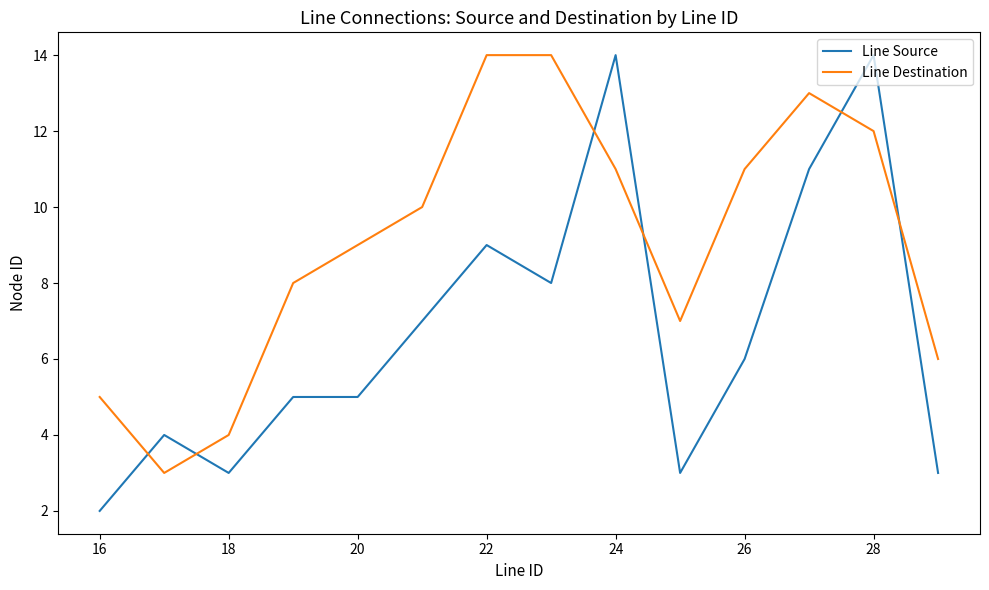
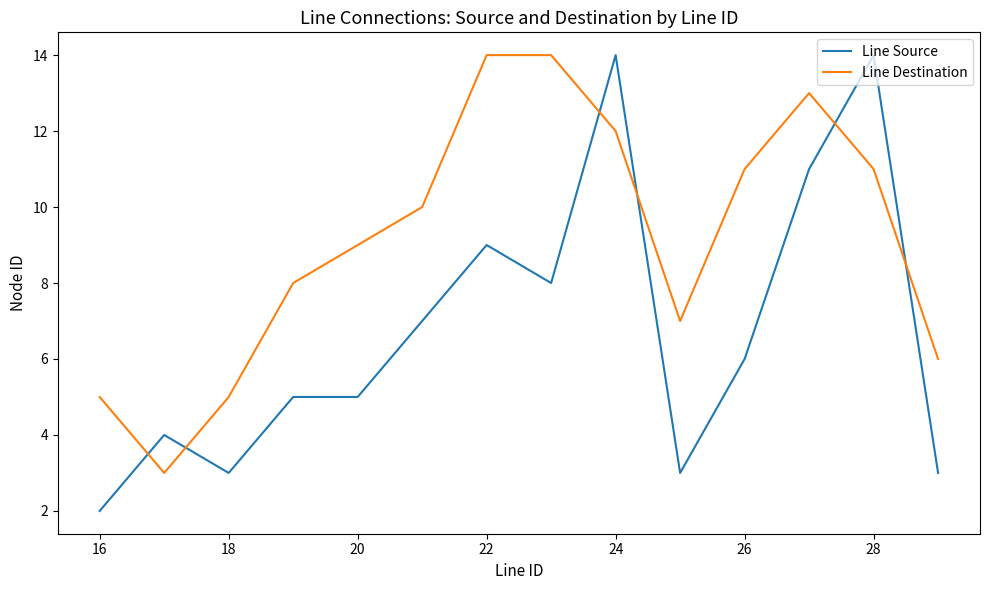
Line Destination, 18: 4 -> 5
Line Destination, 24: 11 -> 12
Line Destination, 28: 12 -> 11
